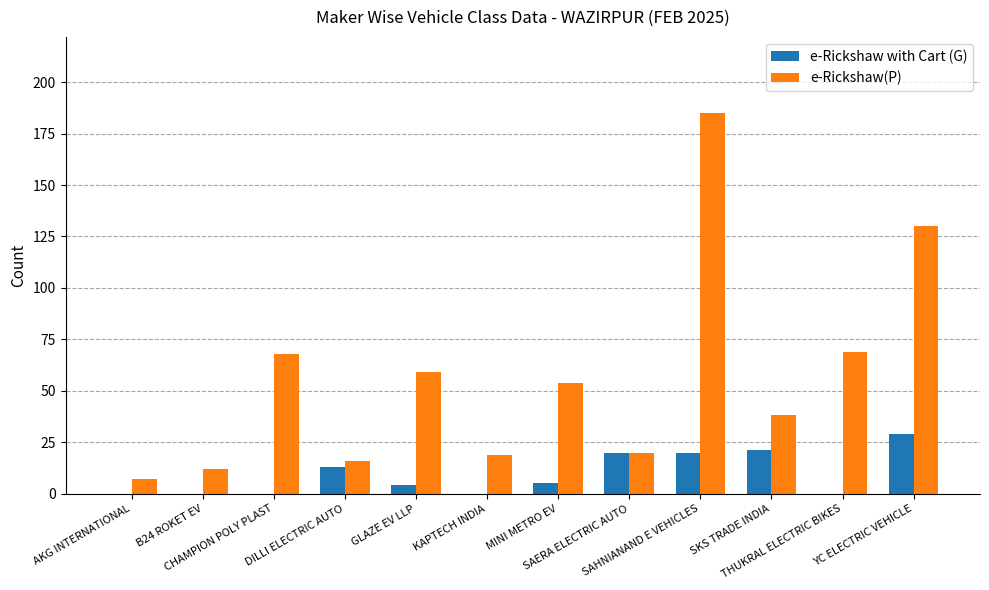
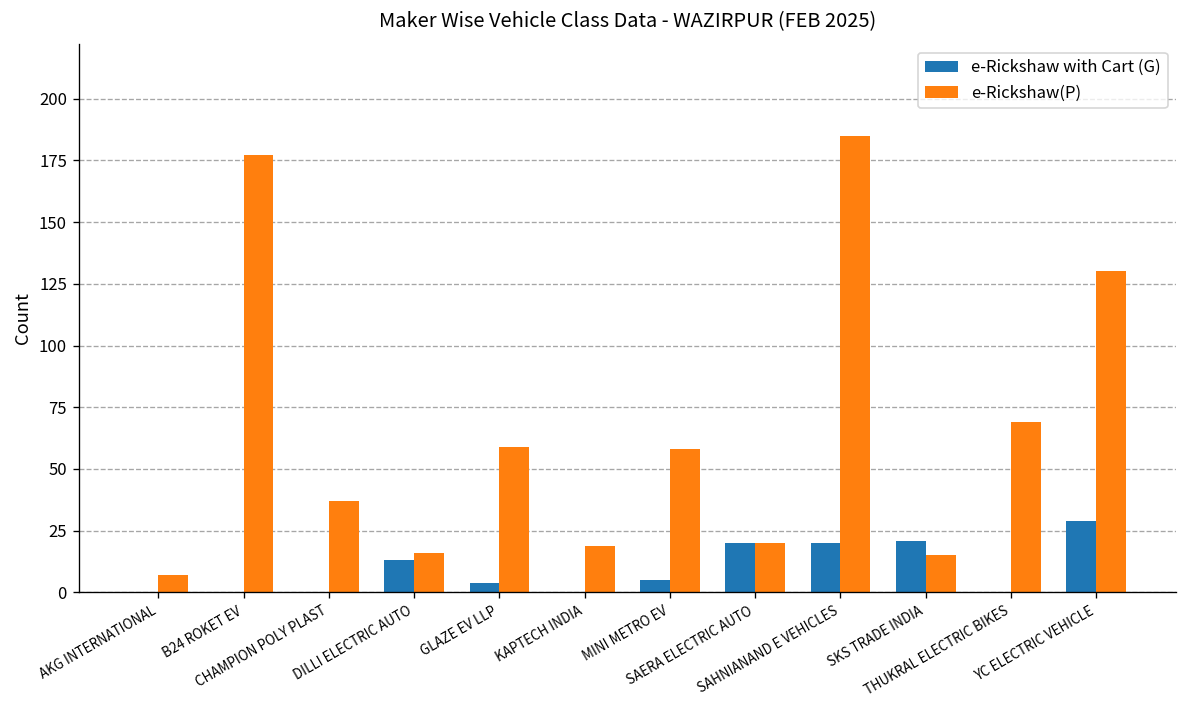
e-Rickshaw(P), B24 ROKET EV: 12 -> 177
e-Rickshaw(P), CHAMPION POLY PLAST: 68 -> 37
e-Rickshaw(P), MINI METRO EV: 54 -> 58
e-Rickshaw(P), SKS TRADE INDIA: 38 -> 15
